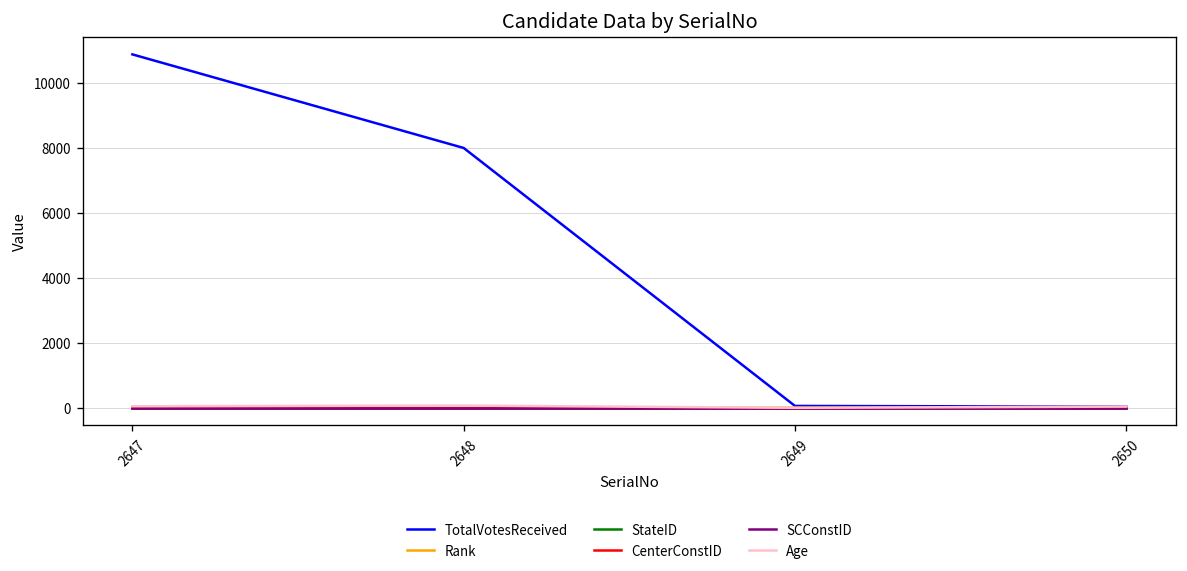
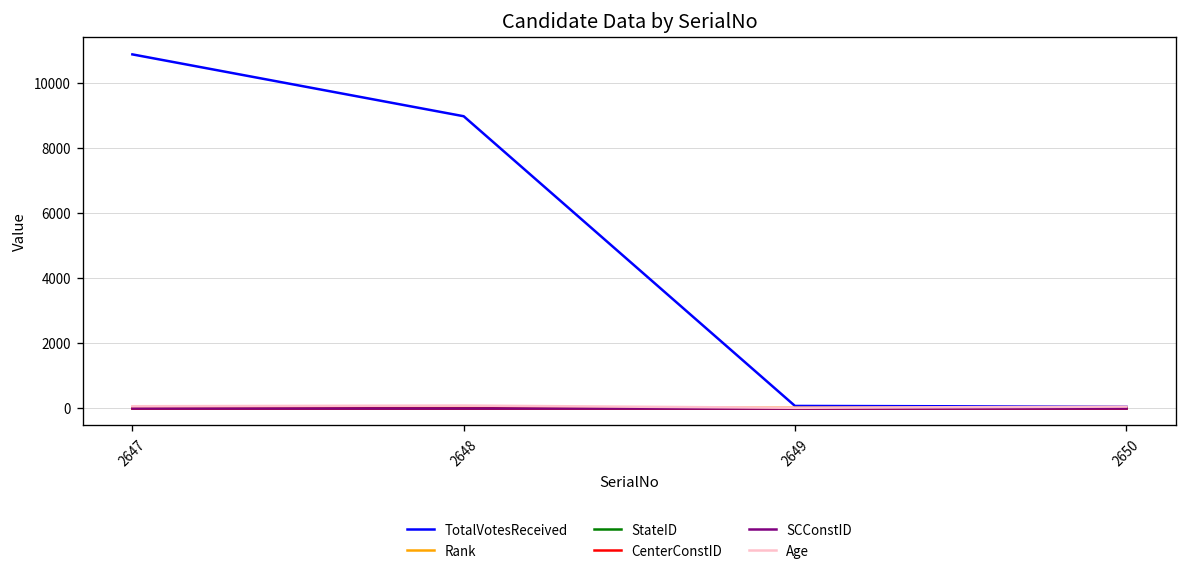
TotalVotesReceived, 2648: 8000 -> 9000
